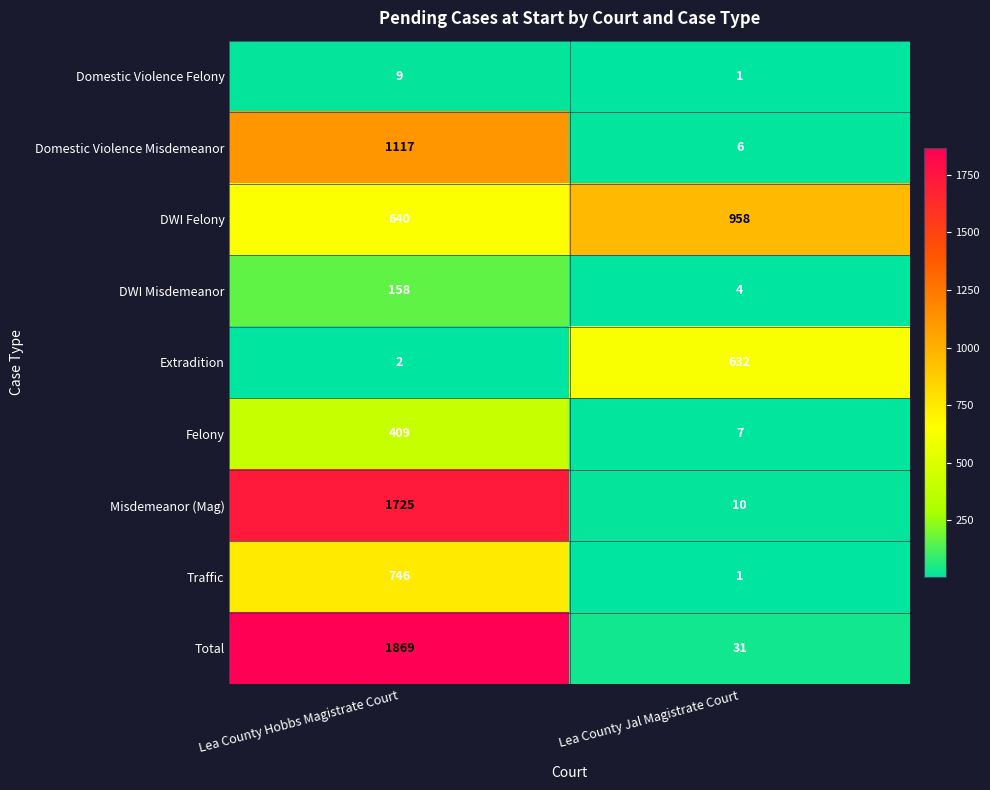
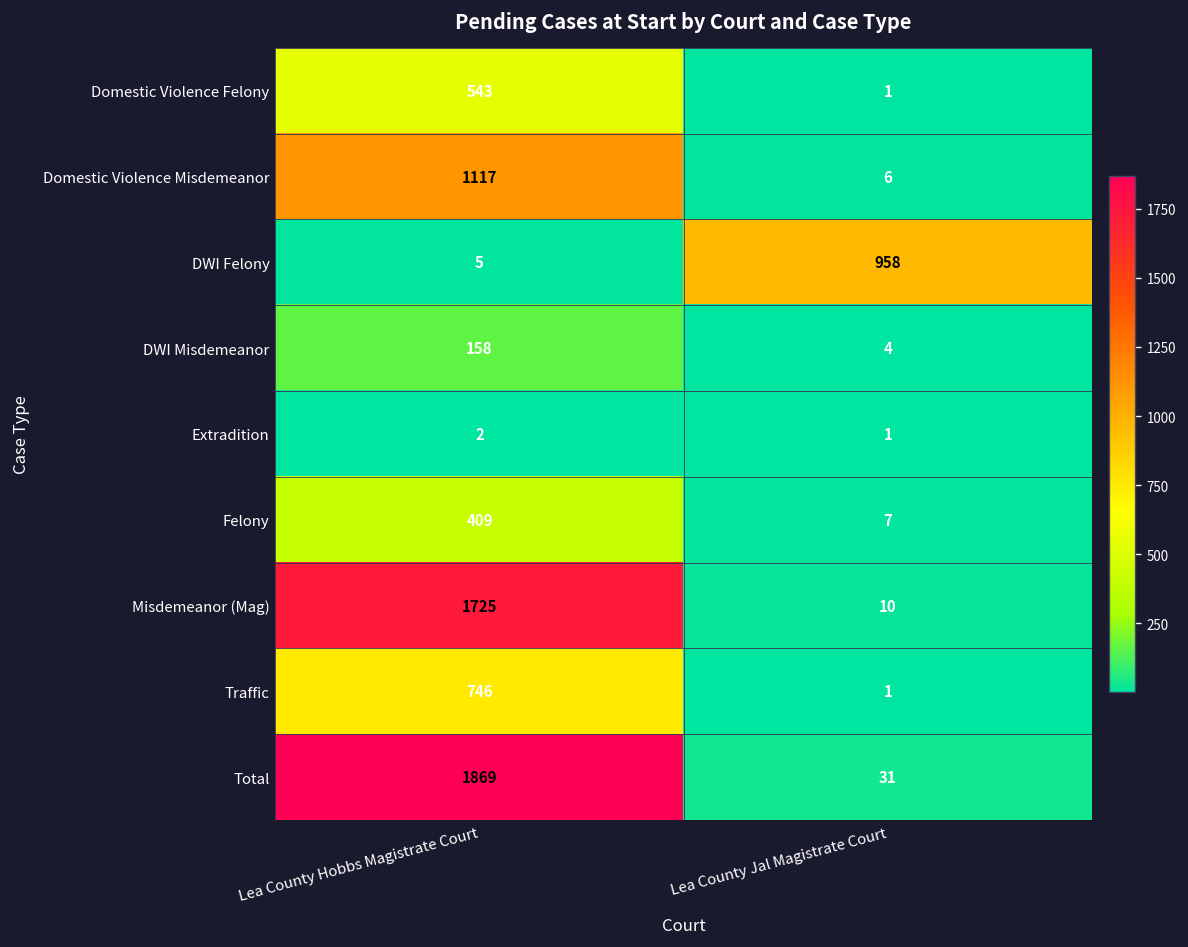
Domestic Violence Felony, Lea County Hobbs Magistrate Court: 9 -> 543
DWI Felony, Lea County Hobbs Magistrate Court: 640 -> 5
Extradition, Lea County Jal Magistrate Court: 632 -> 1
